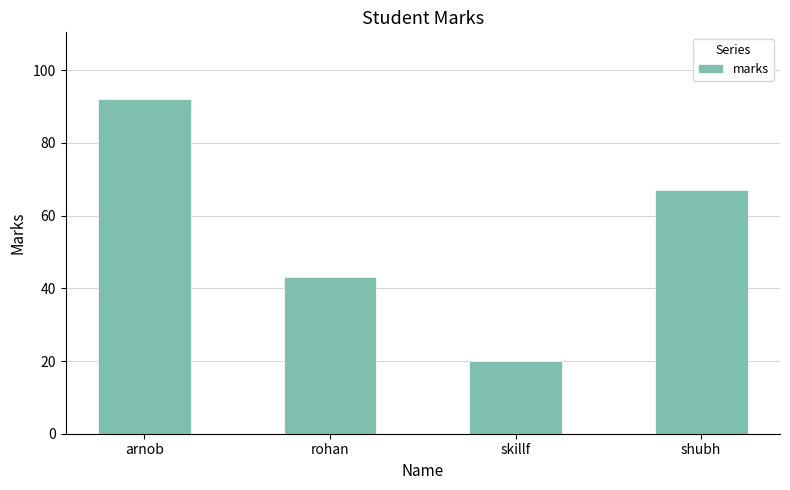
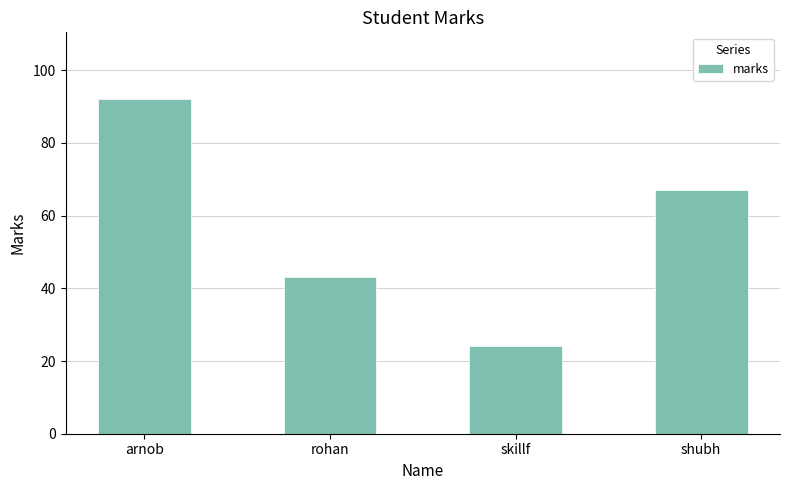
skillf: 20 -> 24
